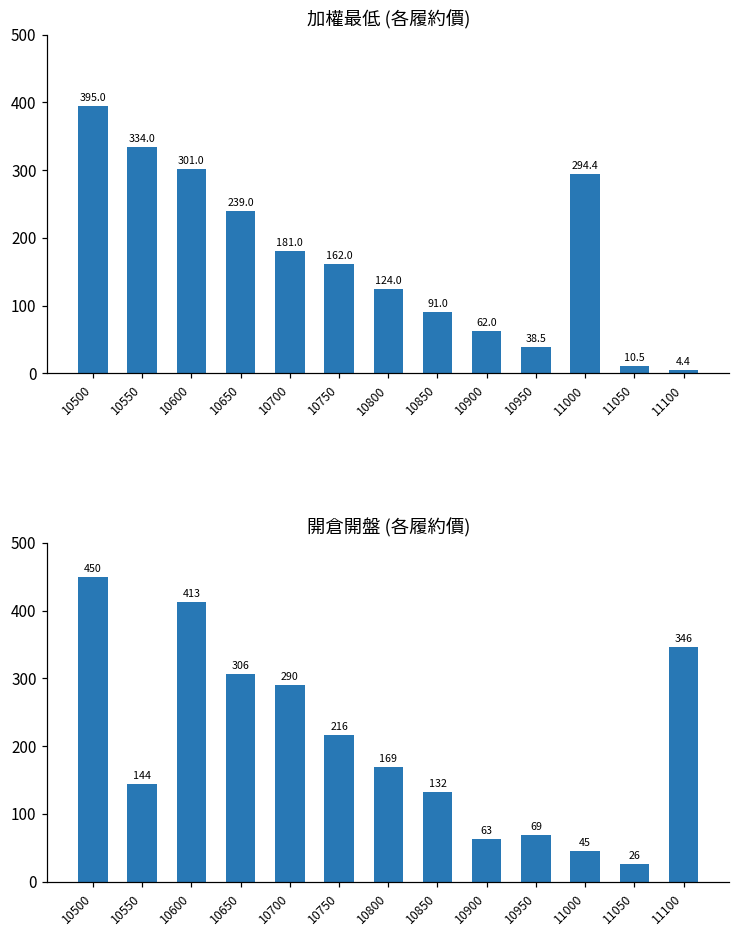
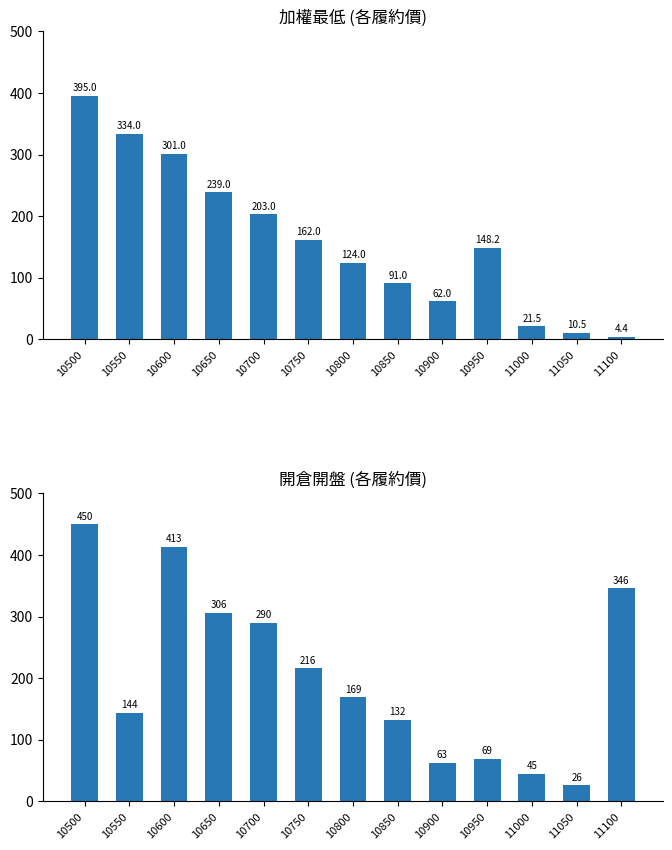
加權最低 (各履約價), 10700: 181.0 -> 203.0
加權最低 (各履約價), 10950: 38.5 -> 148.2
加權最低 (各履約價), 11000: 294.4 -> 21.5
